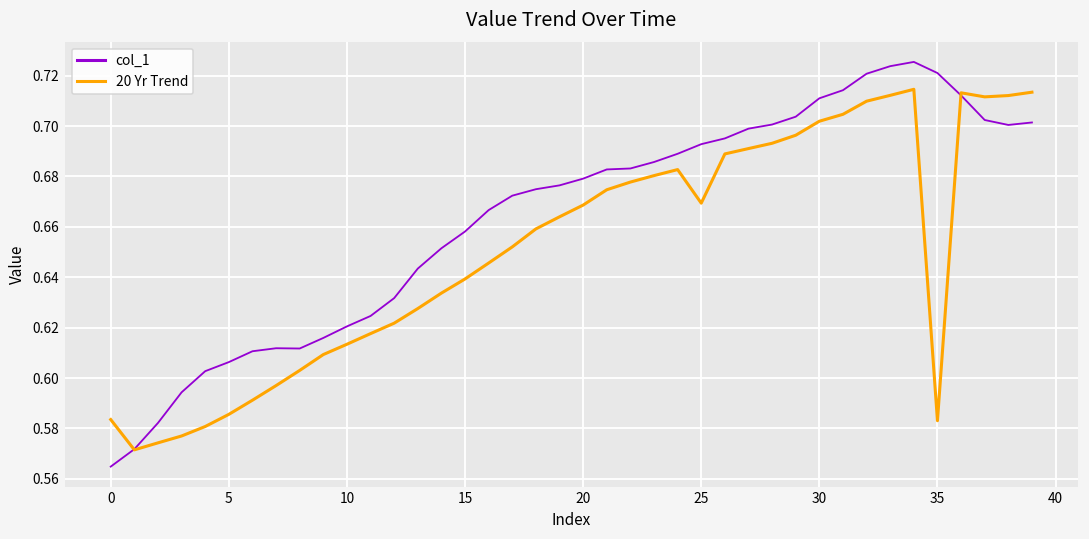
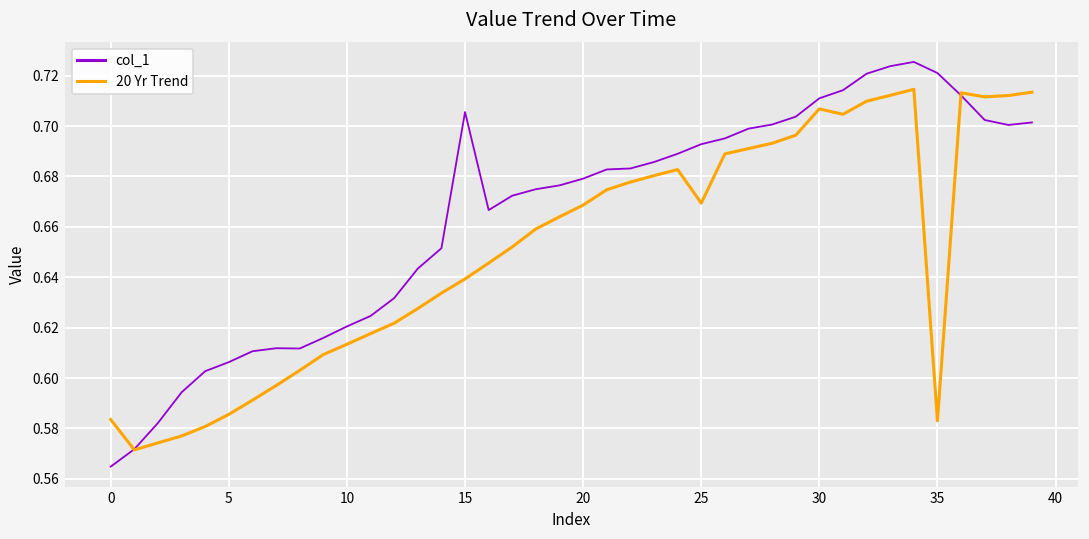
col_1, 15: 0.658 -> 0.706
20 Yr Trend, 30: 0.702 -> 0.707
